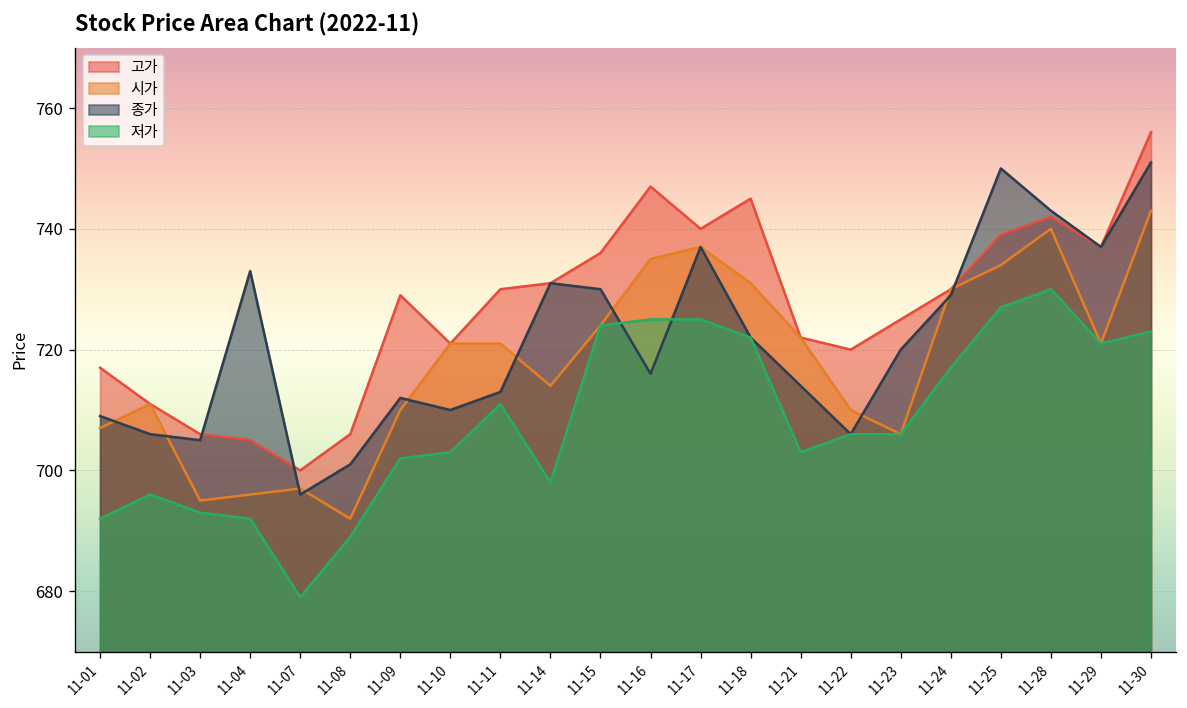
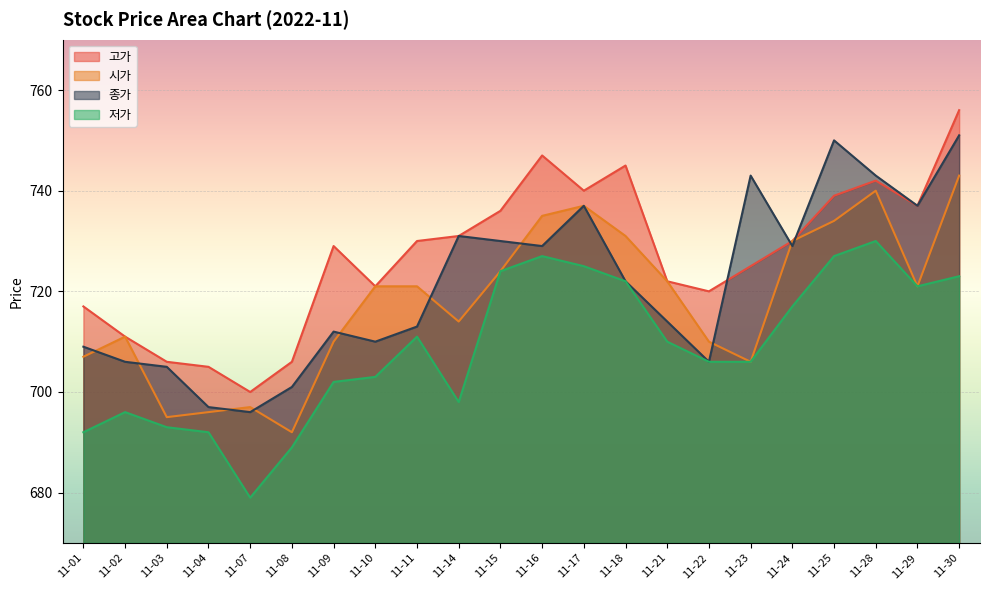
종가, 11-04: 733 -> 697
종가, 11-16: 716 -> 729
저가, 11-16: 725 -> 727
저가, 11-21: 703 -> 710
종가, 11-23: 720 -> 743
